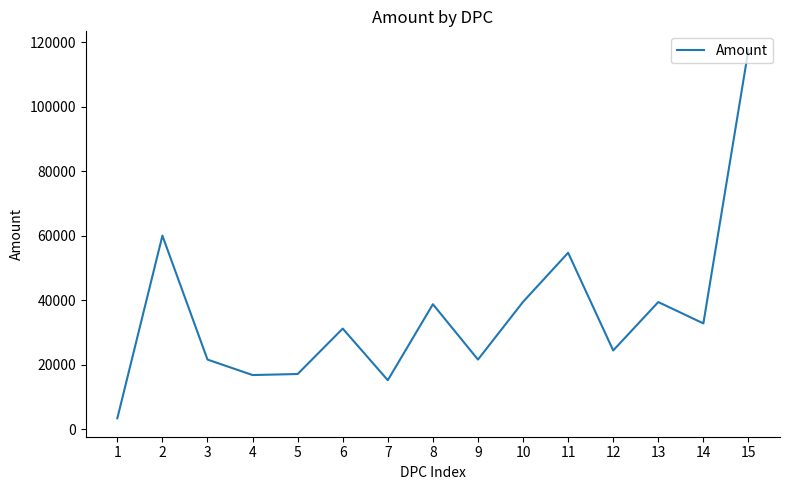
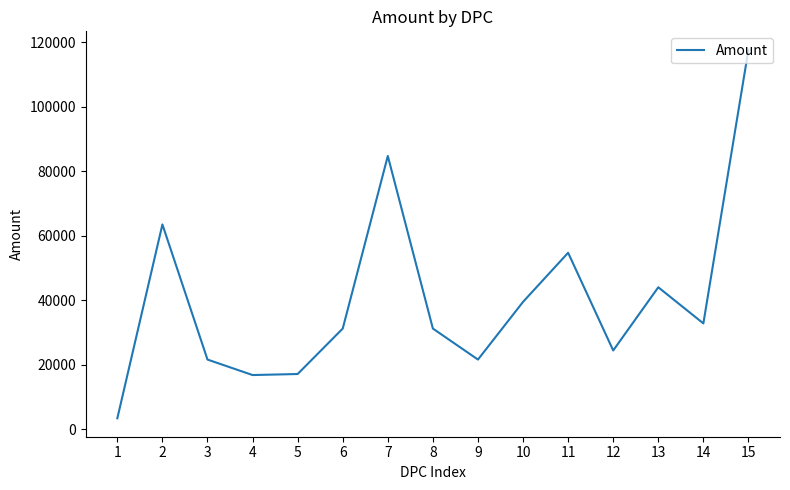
2: 60000 -> 63000
7: 15000 -> 85000
8: 39000 -> 31000
13: 39000 -> 44000
